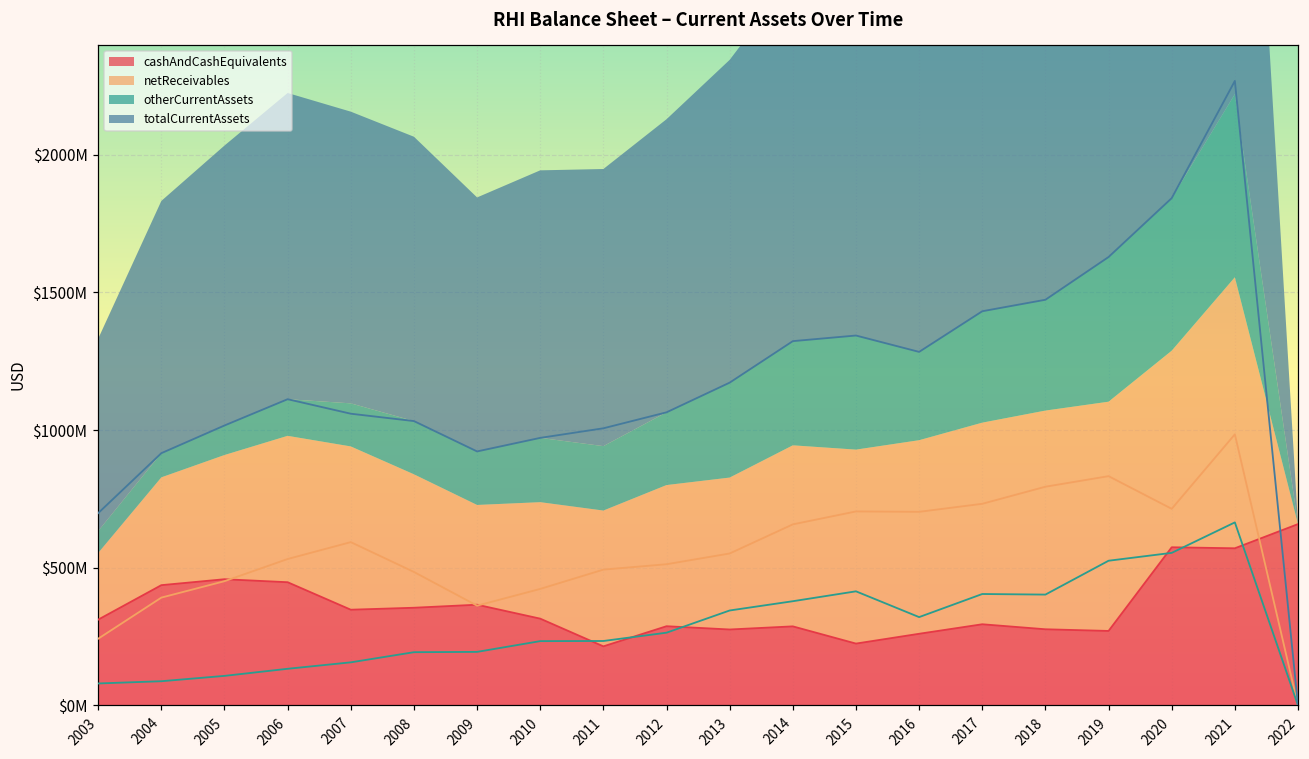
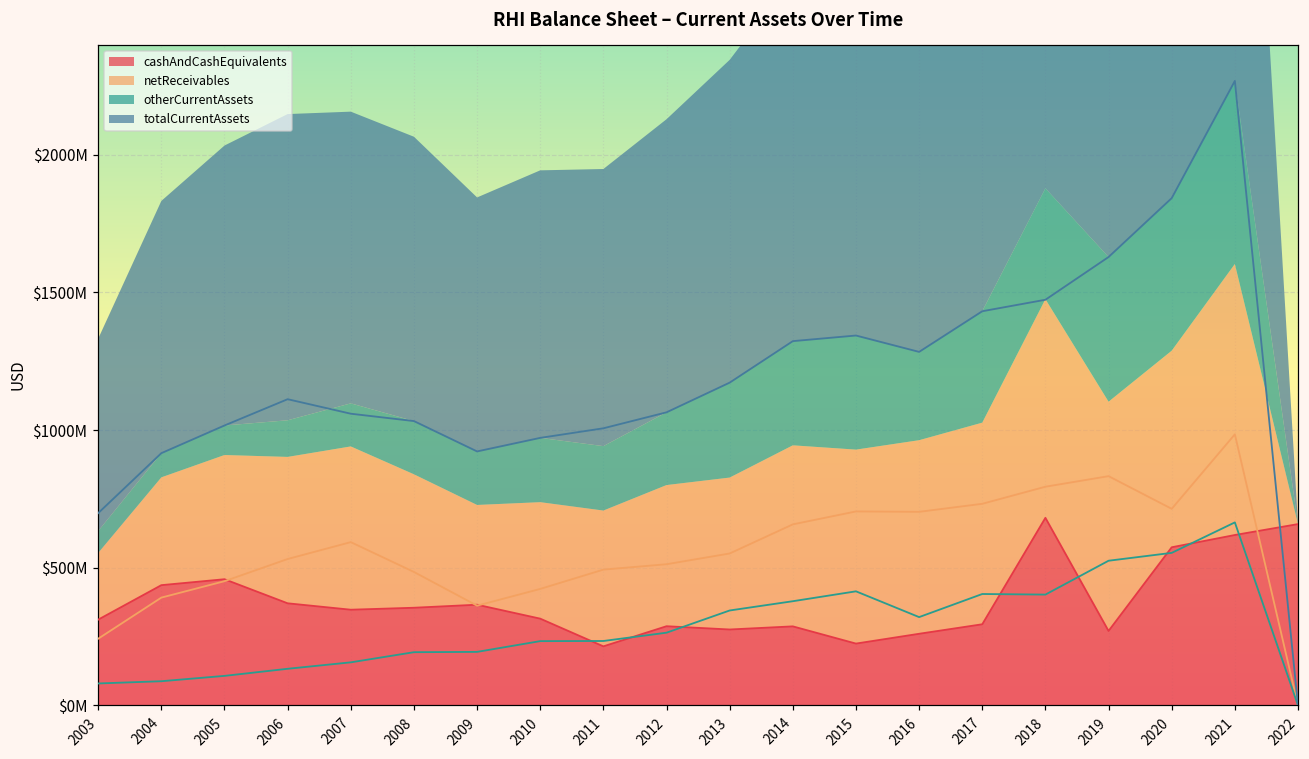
cashAndCashEquivalents, 2006: $450000000 -> $370000000
cashAndCashEquivalents, 2018: $280000000 -> $680000000
cashAndCashEquivalents, 2021: $570000000 -> $620000000
